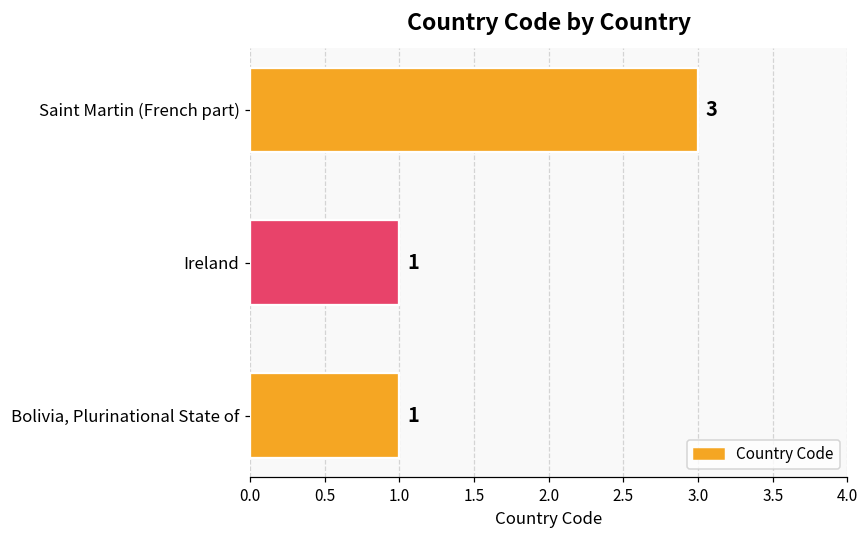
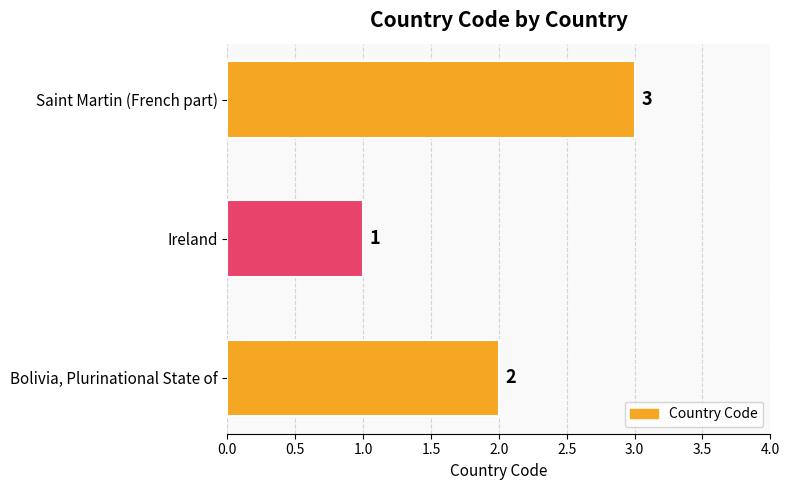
Bolivia, Plurinational State of: 1 -> 2
